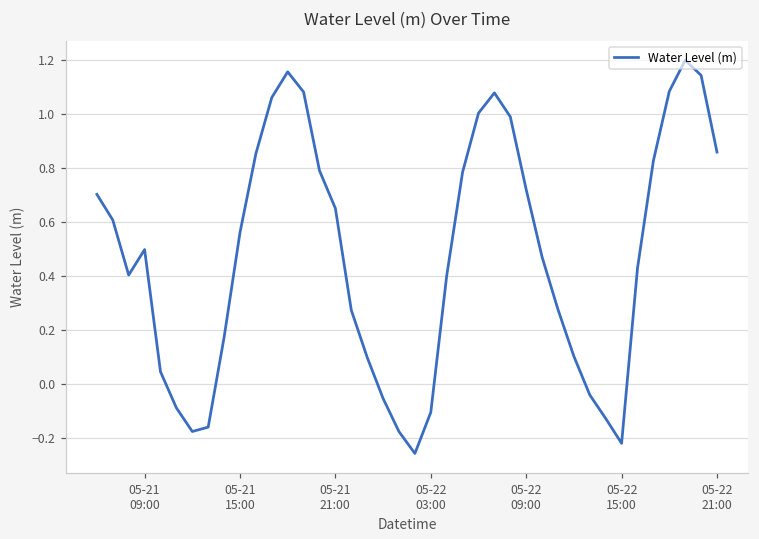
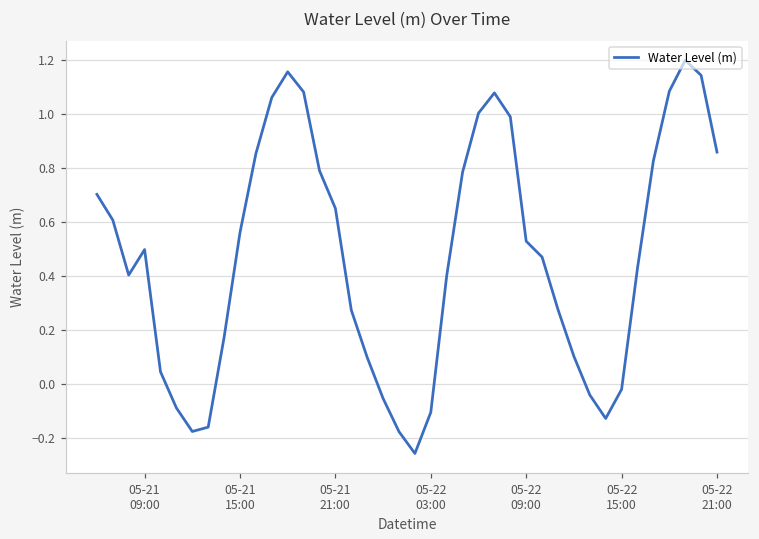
05-22 09:00: 0.72 -> 0.53
05-22 15:00: -0.22 -> -0.02
